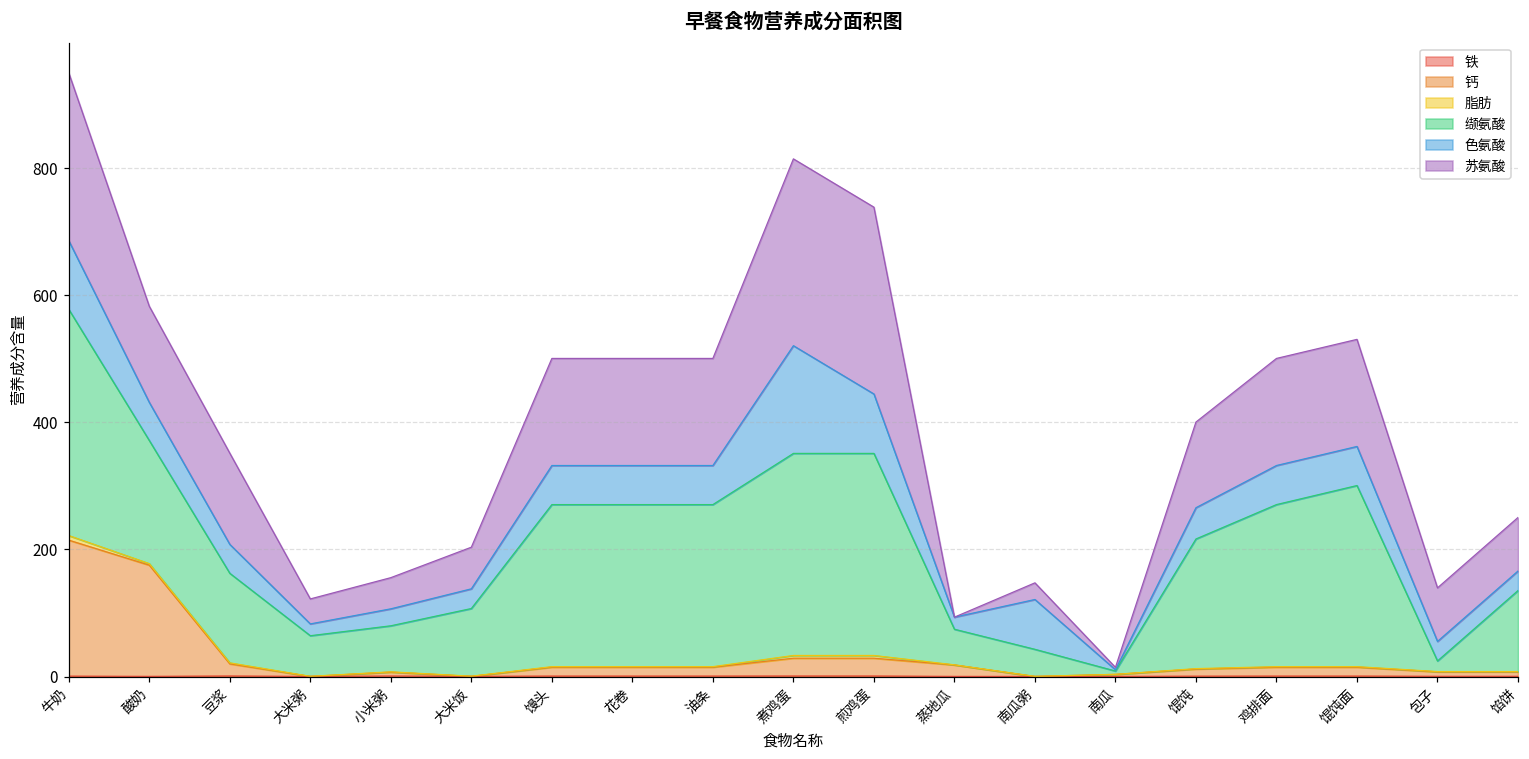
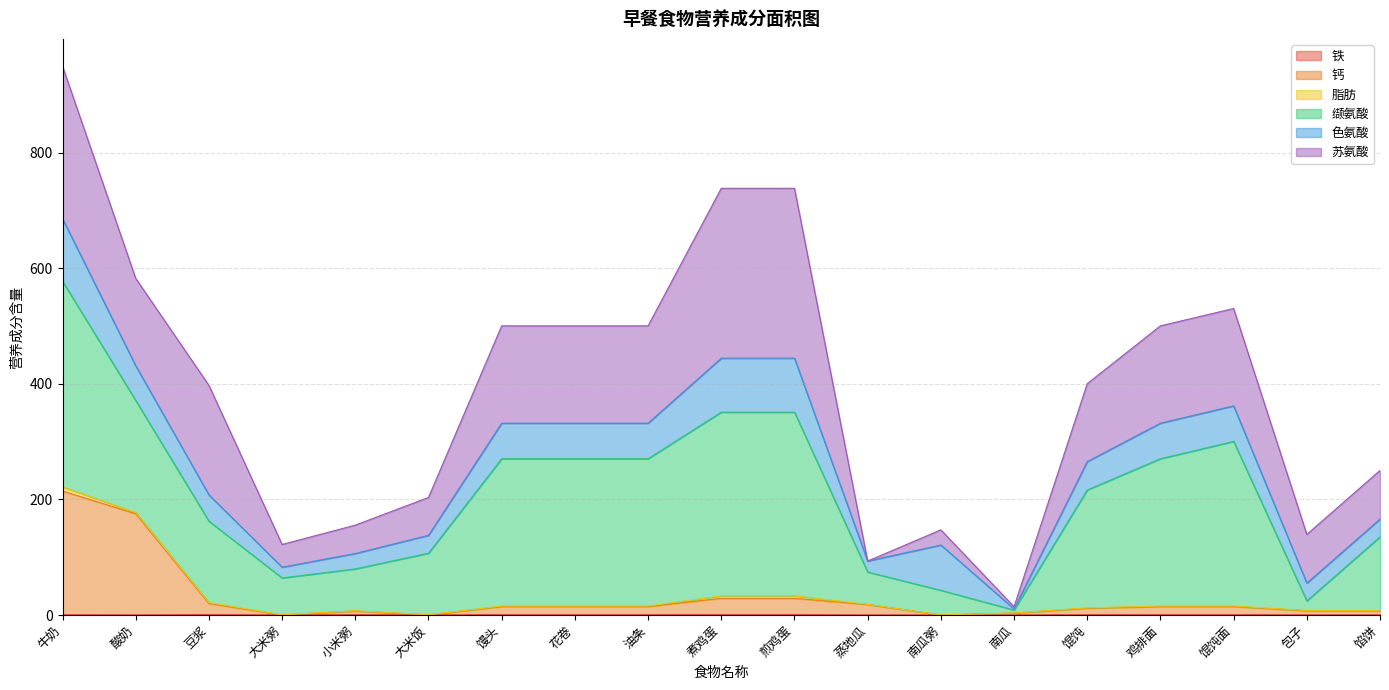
苏氨酸, 豆浆: 140 -> 190
色氨酸, 煮鸡蛋: 170 -> 90
